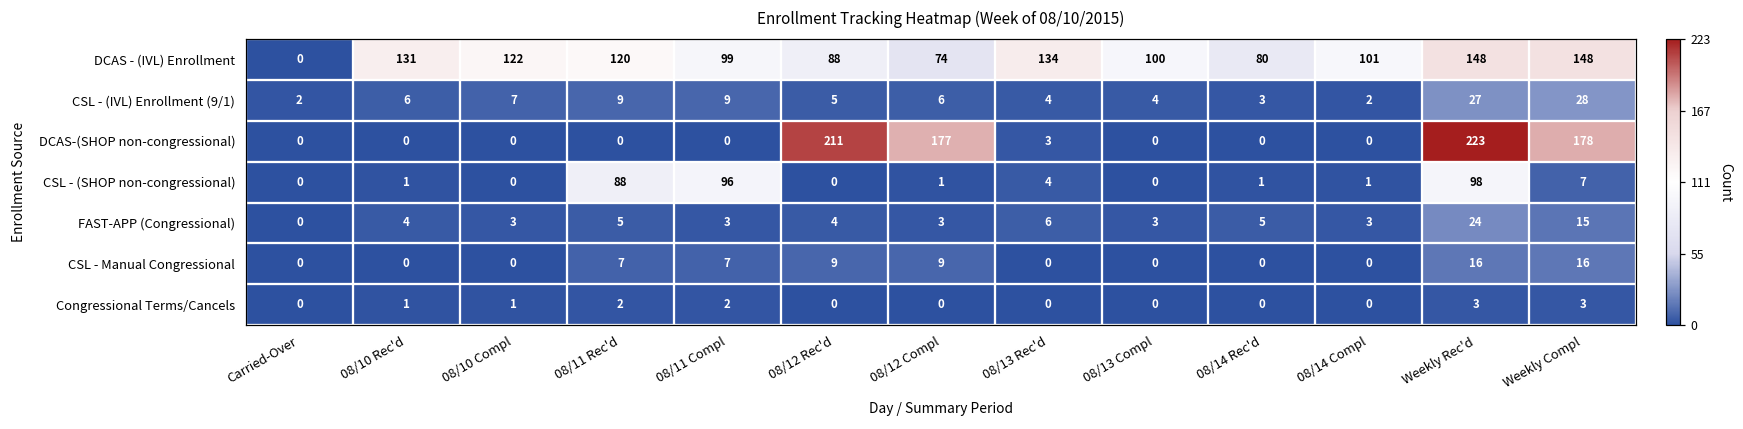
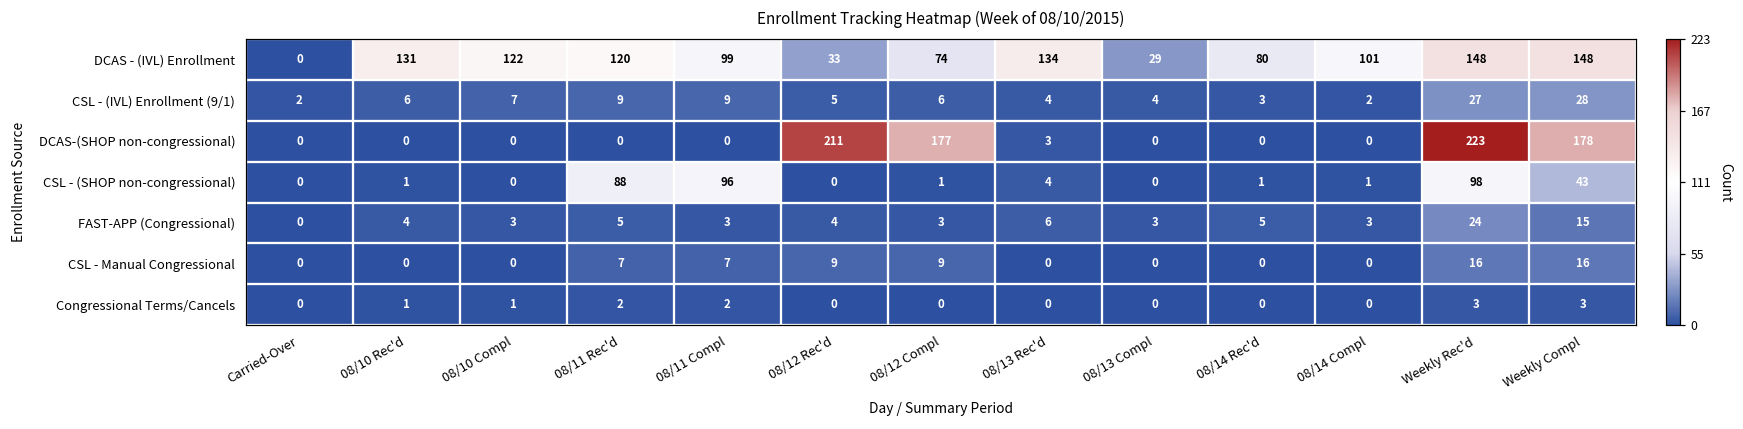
DCAS - (IVL) Enrollment, 08/12 Rec'd: 88 -> 33
DCAS - (IVL) Enrollment, 08/13 Compl: 100 -> 29
CSL - (SHOP non-congressional), Weekly Compl: 7 -> 43
